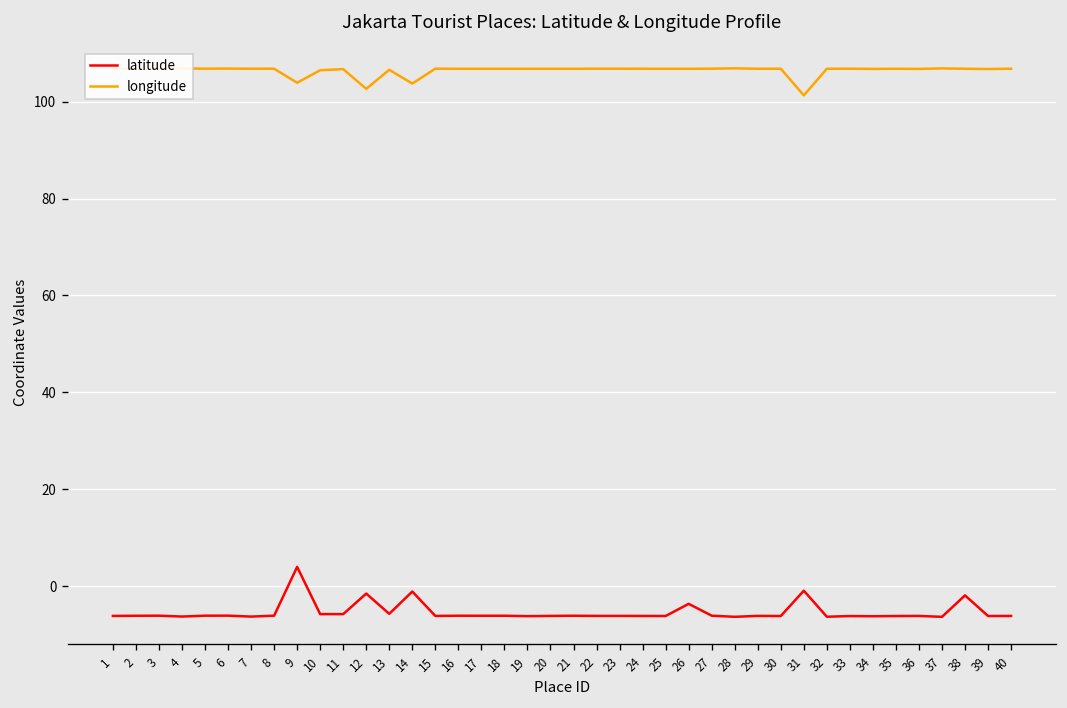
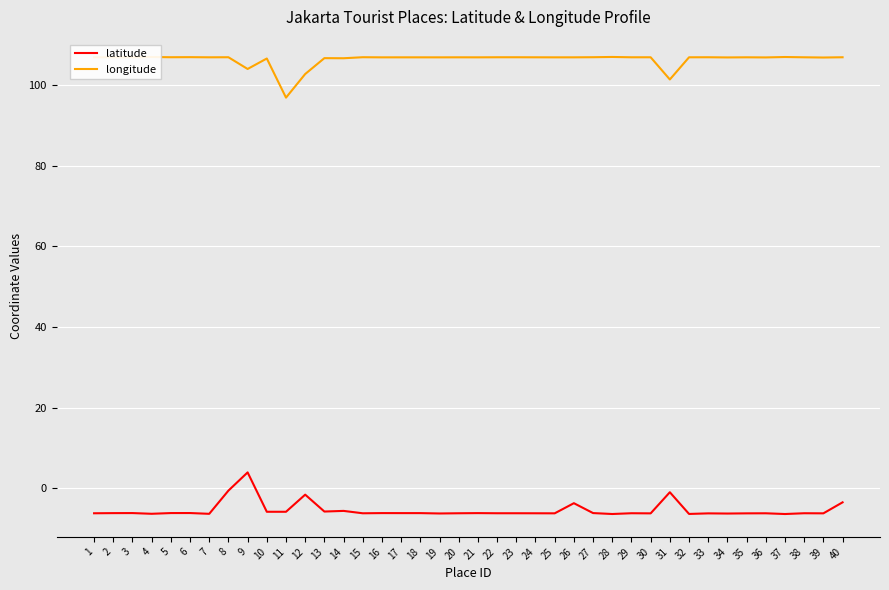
latitude, 8: -6 -> -1
longitude, 11: 107 -> 97
latitude, 14: -1 -> -6
longitude, 14: 104 -> 107
latitude, 38: -2 -> -6
latitude, 40: -6 -> -3
